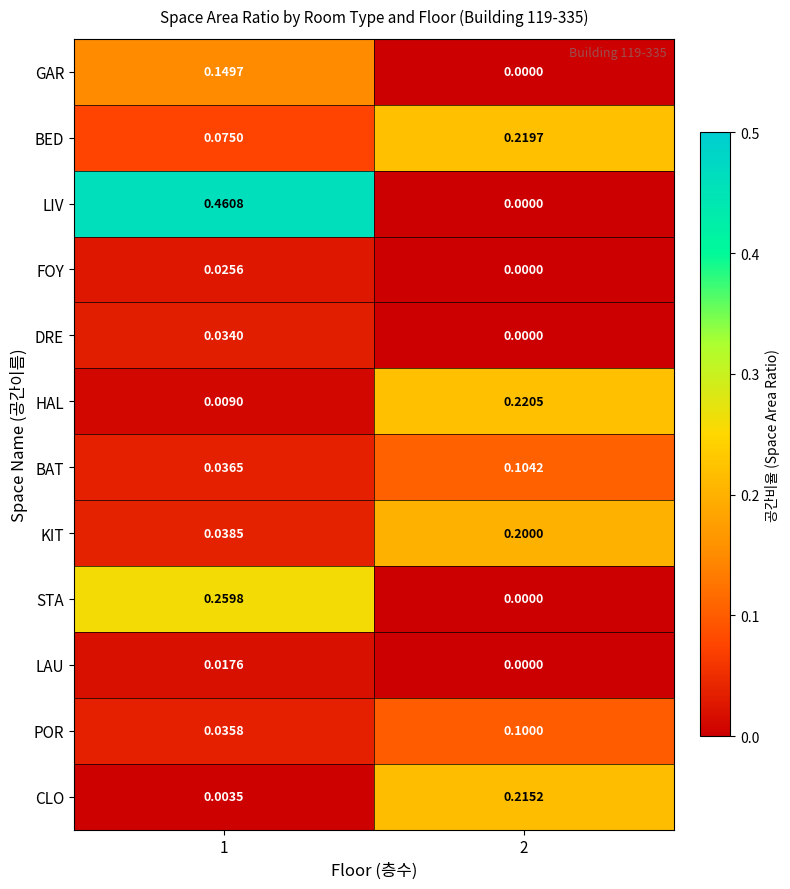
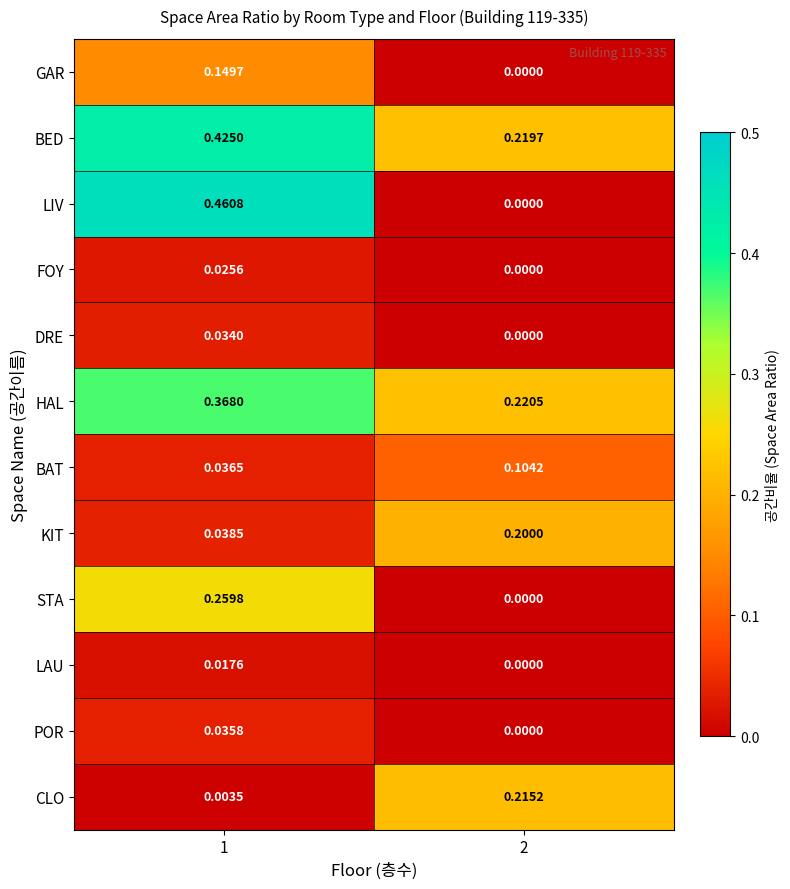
BED, 1: 0.0750 -> 0.4250
HAL, 1: 0.0090 -> 0.3680
POR, 2: 0.1000 -> 0.0000
